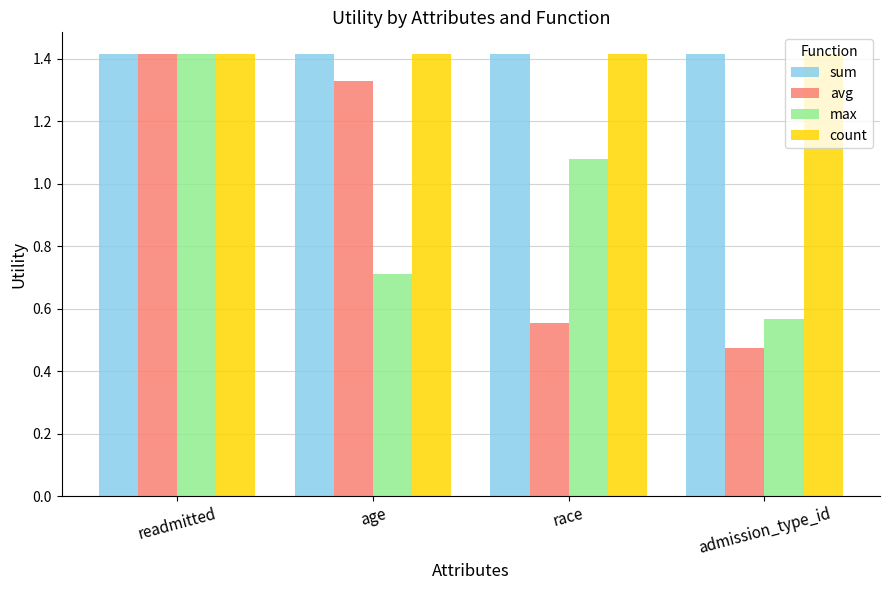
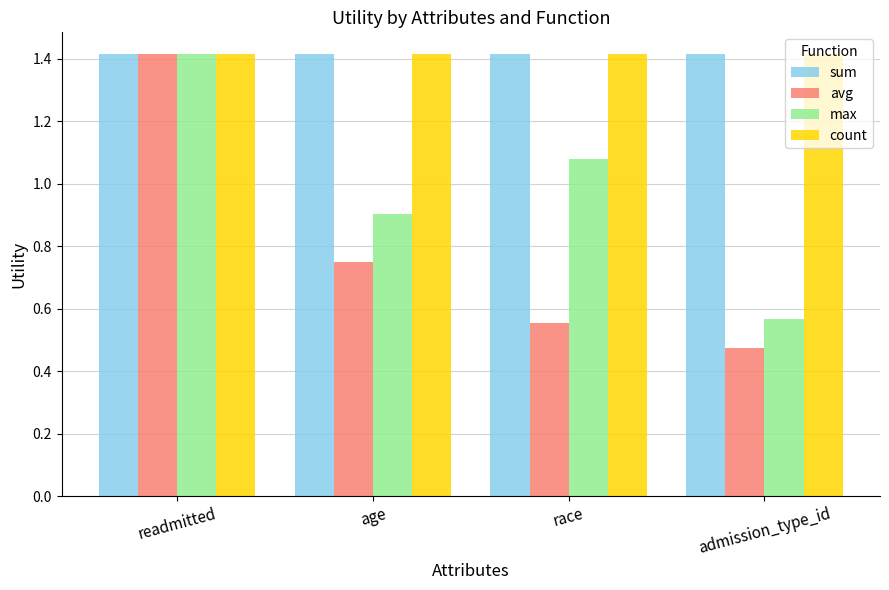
avg, age: 1.33 -> 0.75
max, age: 0.71 -> 0.90
